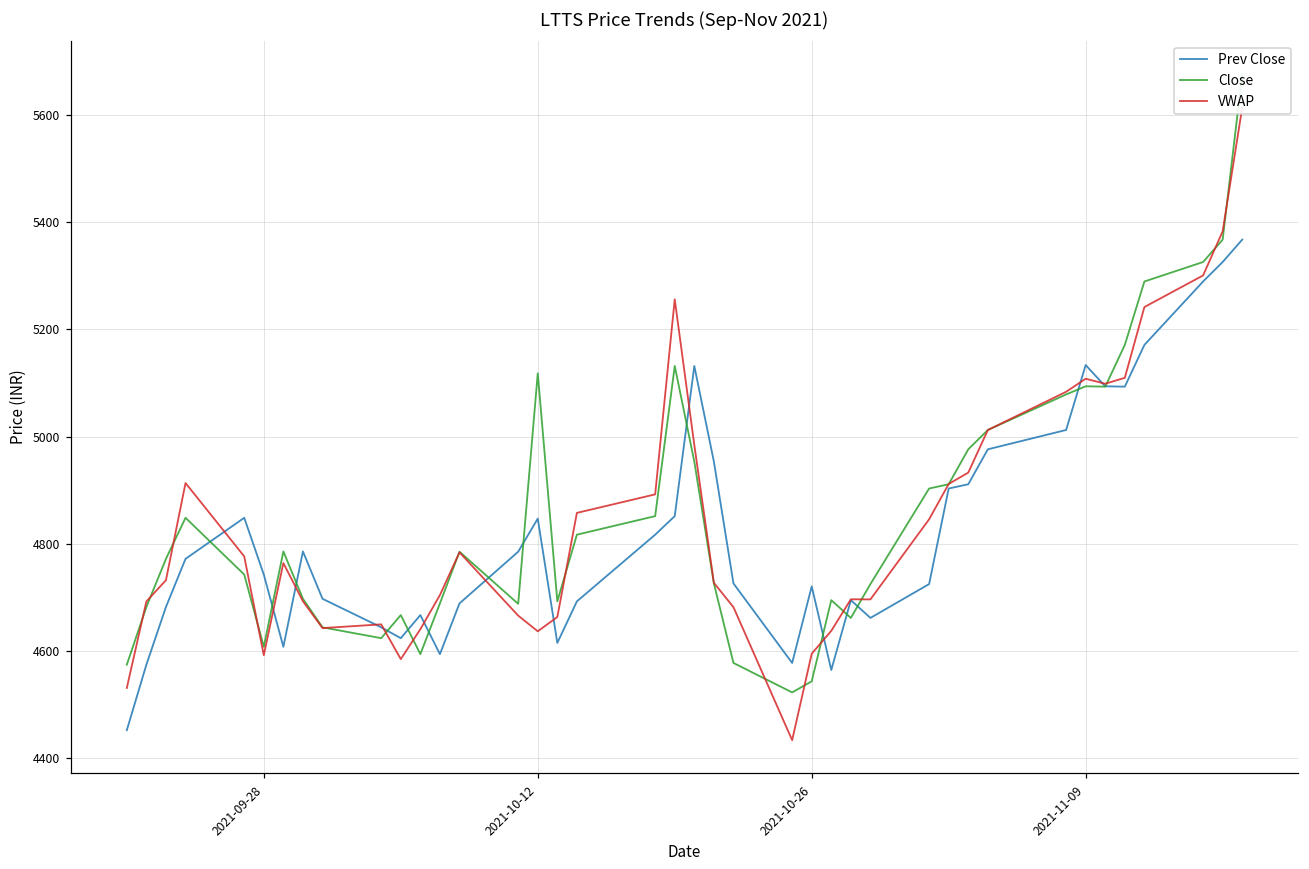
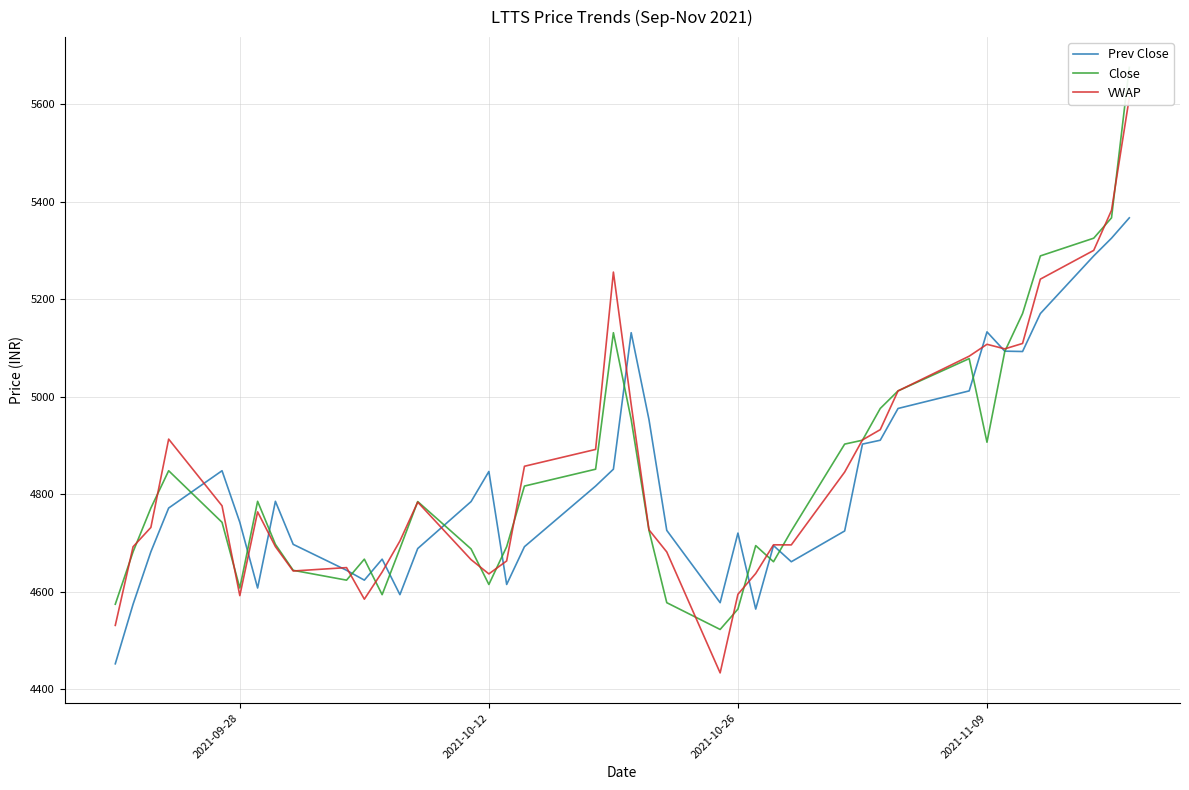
Close, 2021-10-12: 5120 -> 4620
Close, 2021-10-26: 4540 -> 4560
Close, 2021-11-09: 5090 -> 4910
